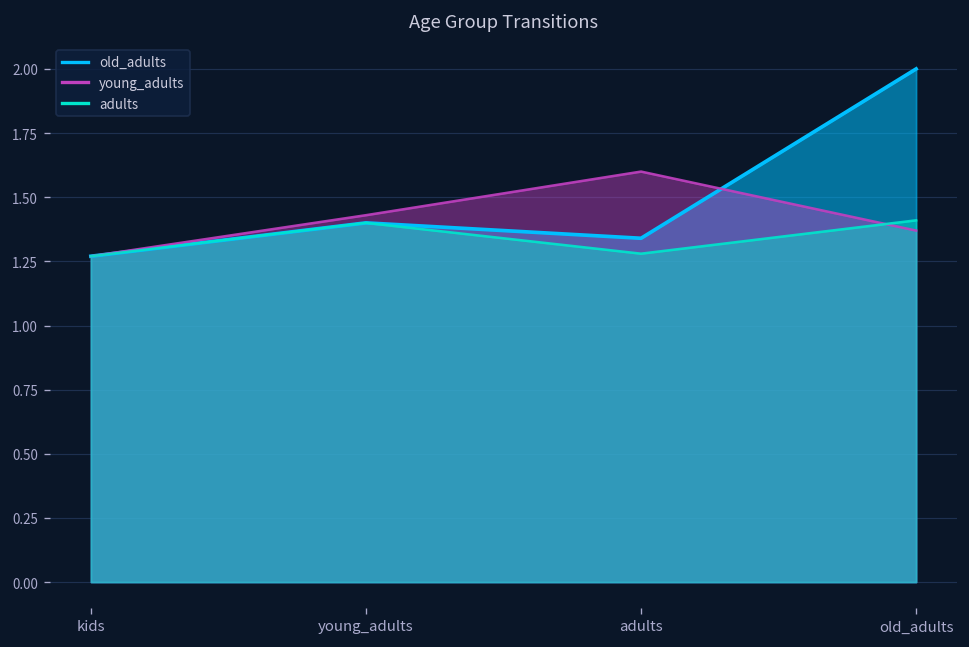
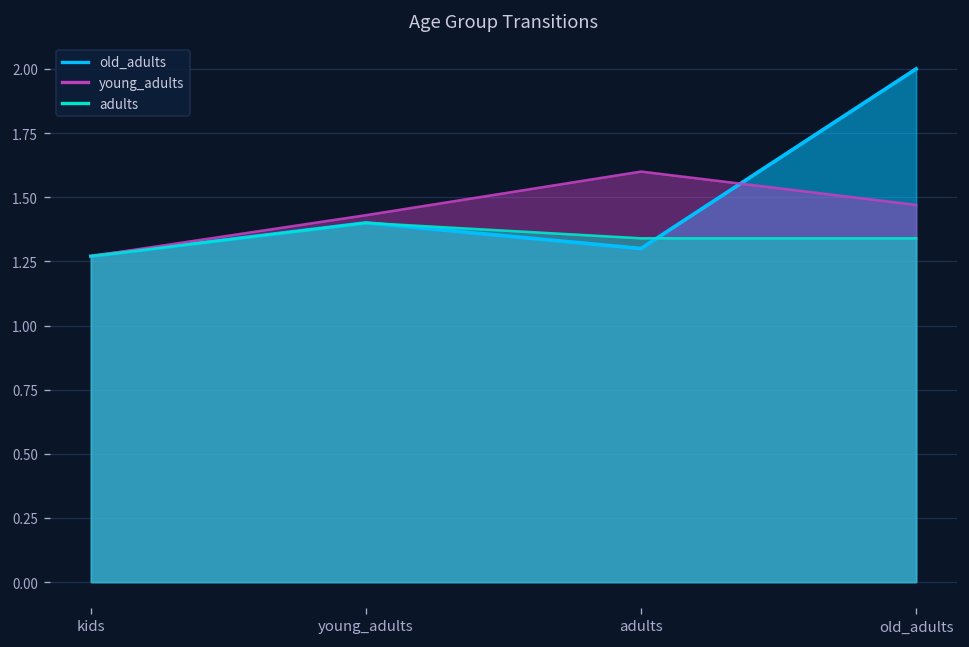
old_adults, adults: 1.34 -> 1.30
adults, adults: 1.28 -> 1.34
young_adults, old_adults: 1.37 -> 1.47
adults, old_adults: 1.41 -> 1.34
